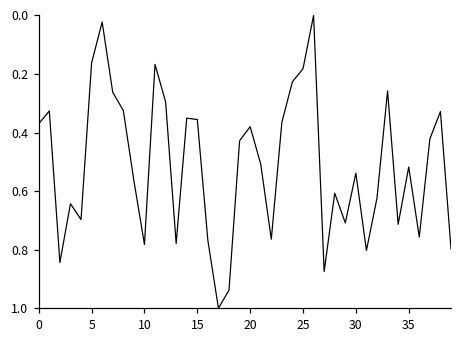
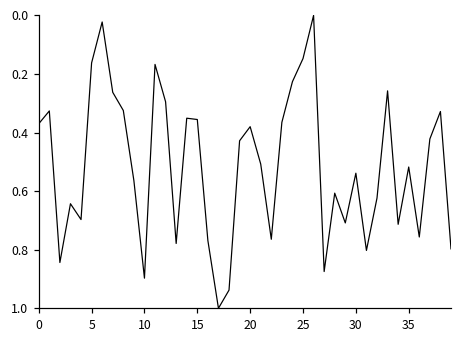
10: 0.78 -> 0.90
25: 0.18 -> 0.15
